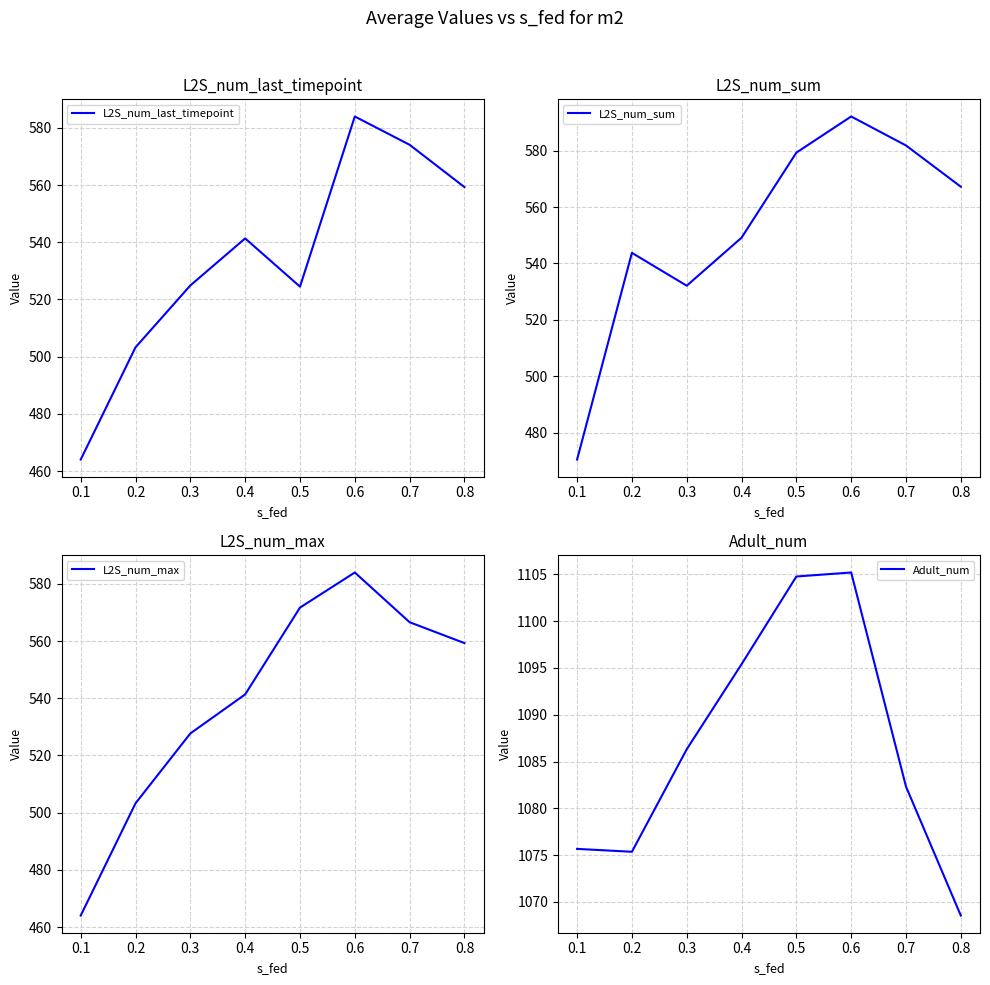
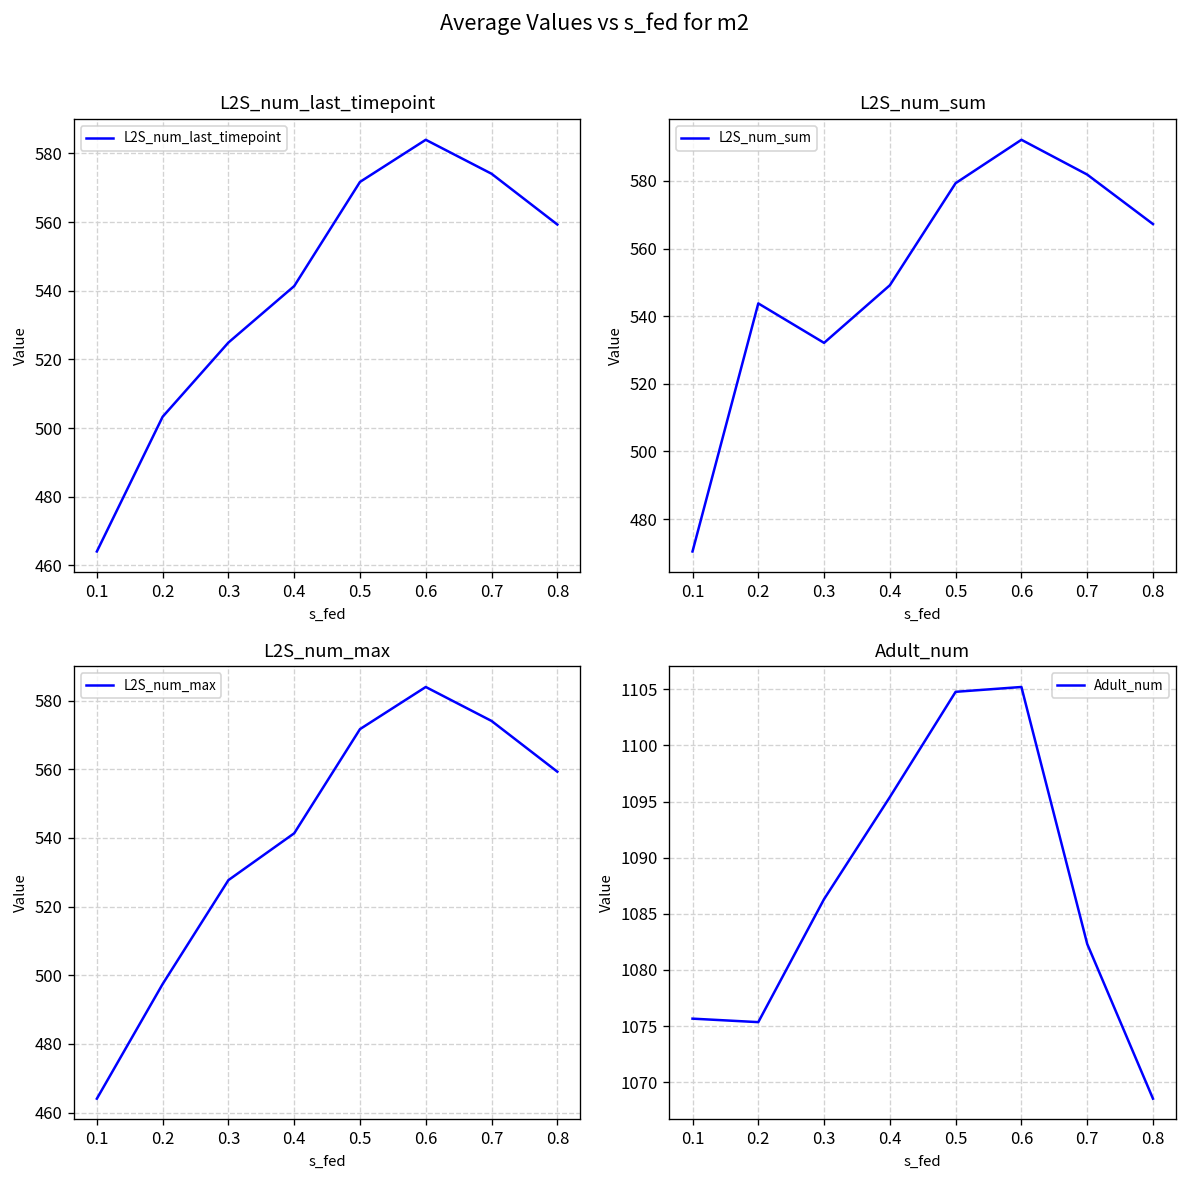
L2S_num_last_timepoint, 0.5: 524 -> 572
L2S_num_max, 0.2: 503 -> 497
L2S_num_max, 0.7: 567 -> 574
